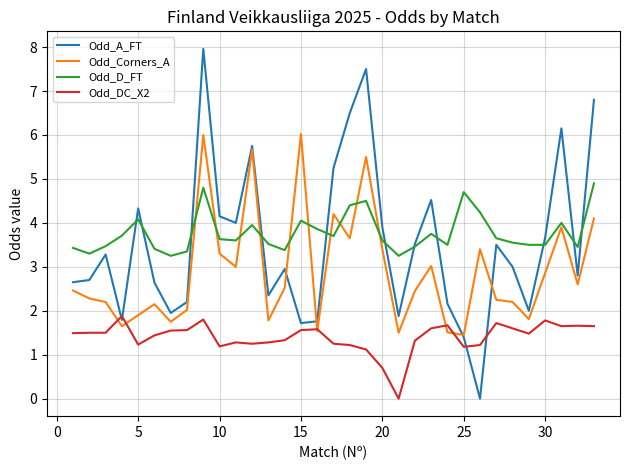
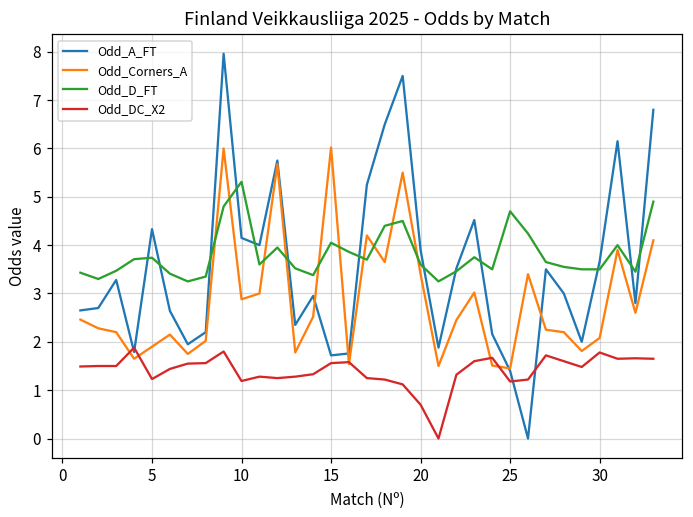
Odd_D_FT, 5: 4.1 -> 3.7
Odd_Corners_A, 10: 3.3 -> 2.9
Odd_D_FT, 10: 3.6 -> 5.3
Odd_Corners_A, 30: 2.9 -> 2.1
